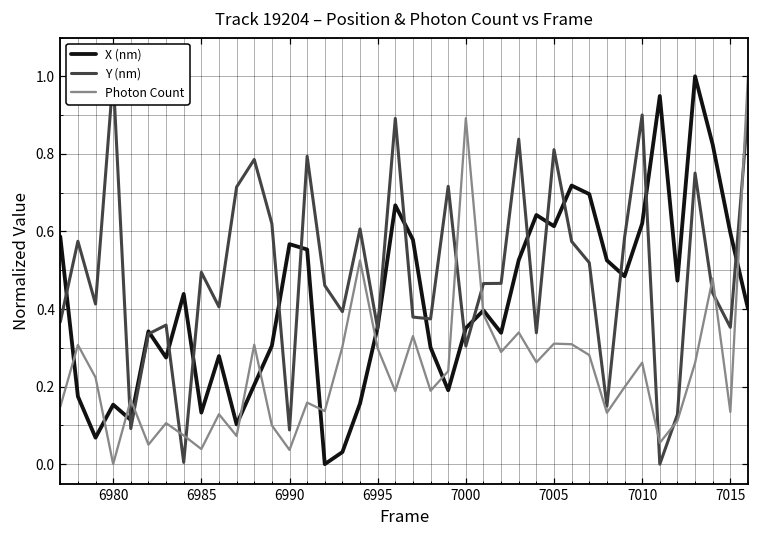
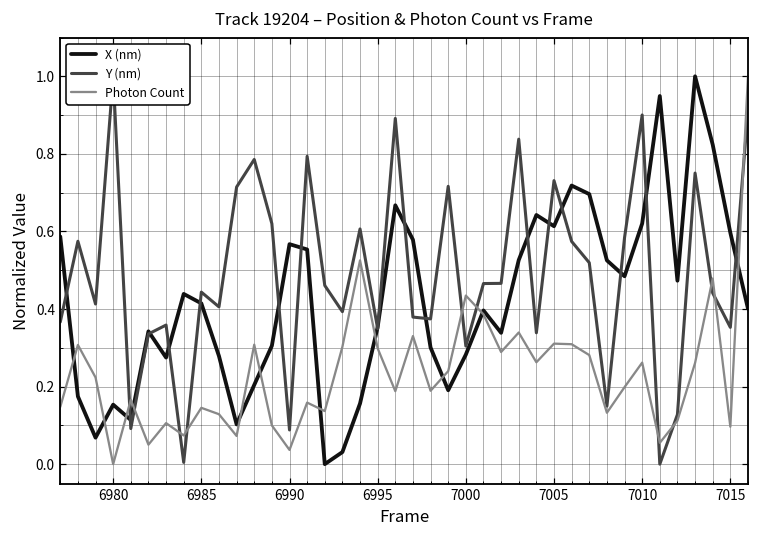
X (nm), 6985: 0.13 -> 0.41
Y (nm), 6985: 0.49 -> 0.44
Photon Count, 6985: 0.04 -> 0.15
X (nm), 7000: 0.35 -> 0.28
Photon Count, 7000: 0.89 -> 0.43
Y (nm), 7005: 0.81 -> 0.73
Photon Count, 7015: 0.13 -> 0.10
